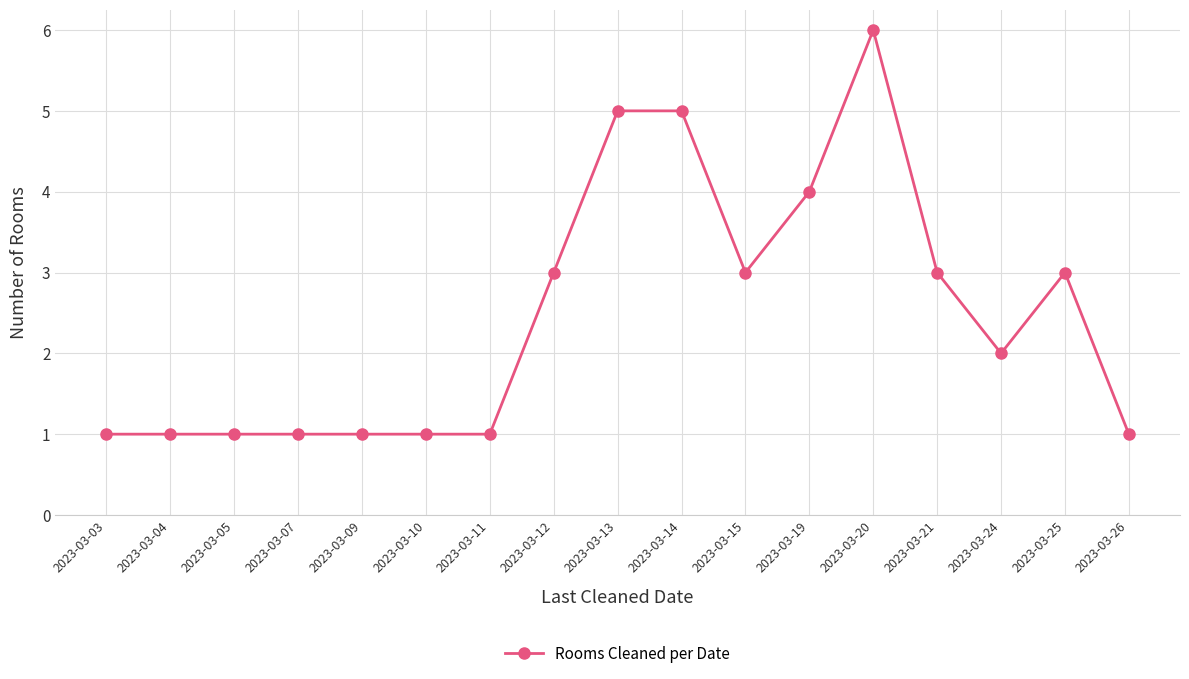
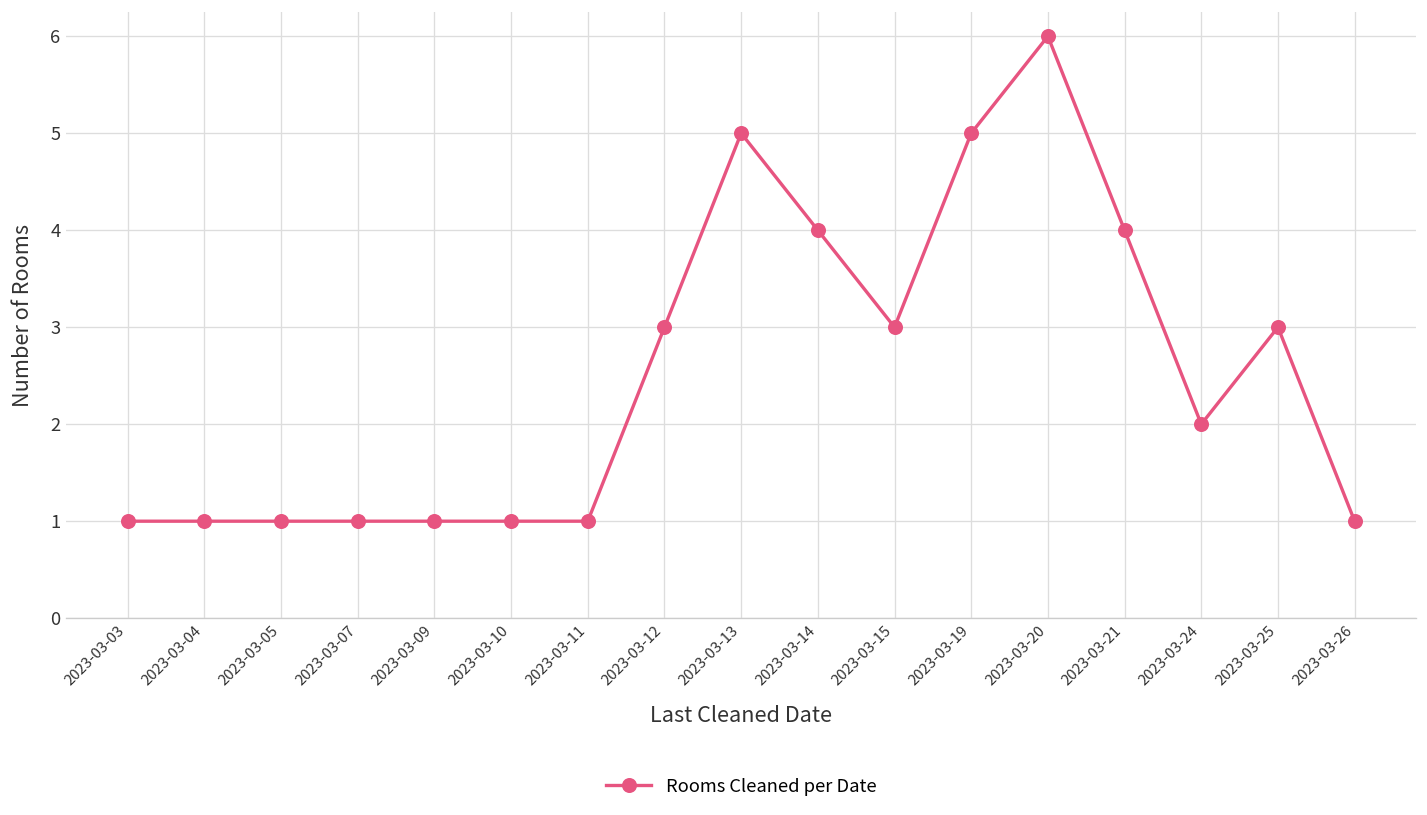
2023-03-14: 5 -> 4
2023-03-19: 4 -> 5
2023-03-21: 3 -> 4
